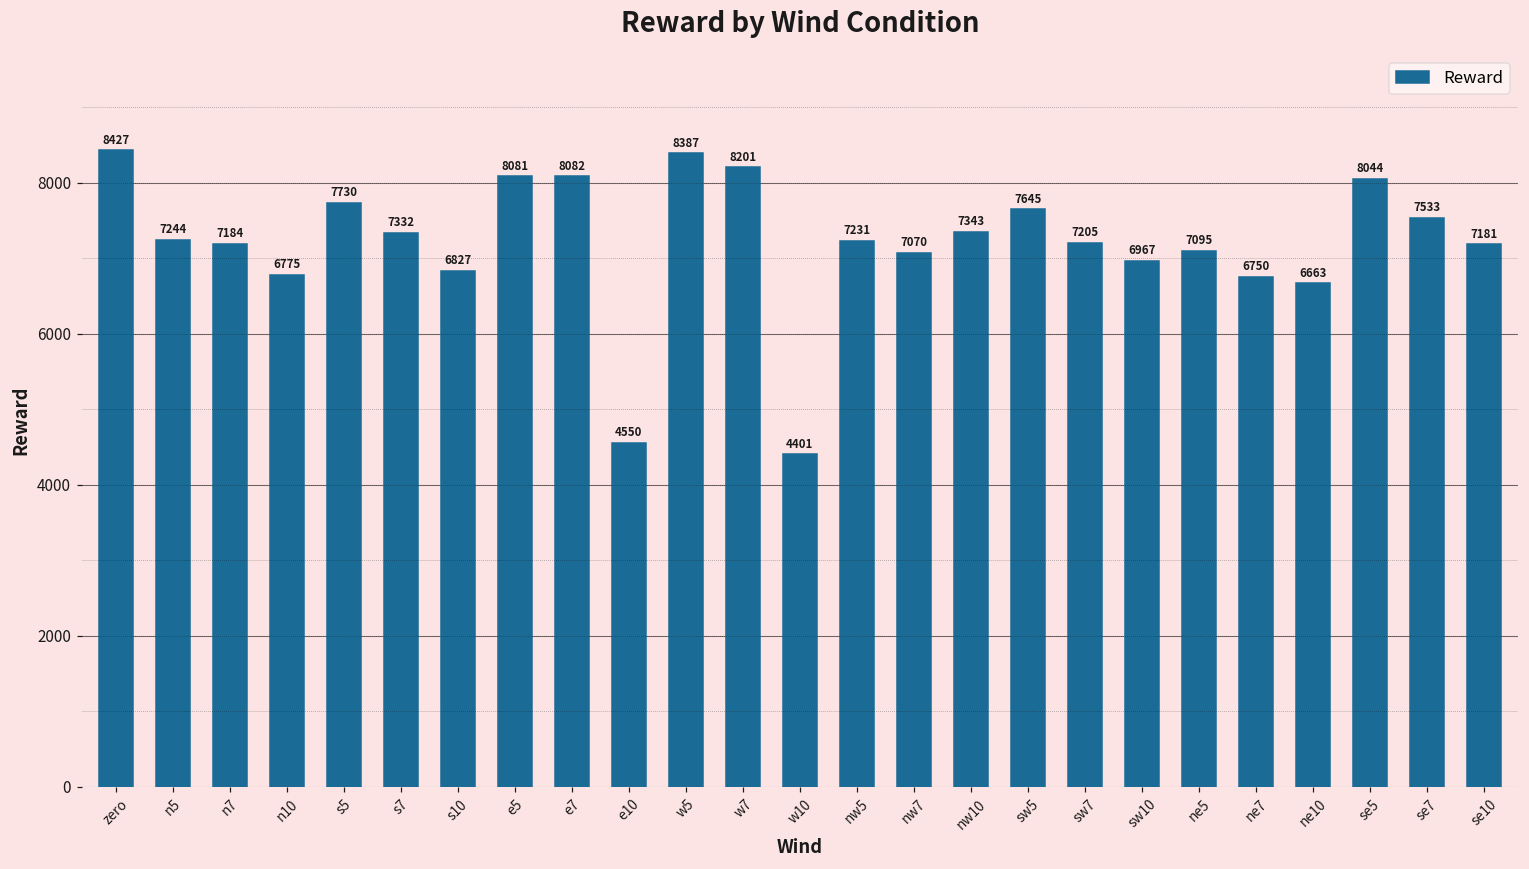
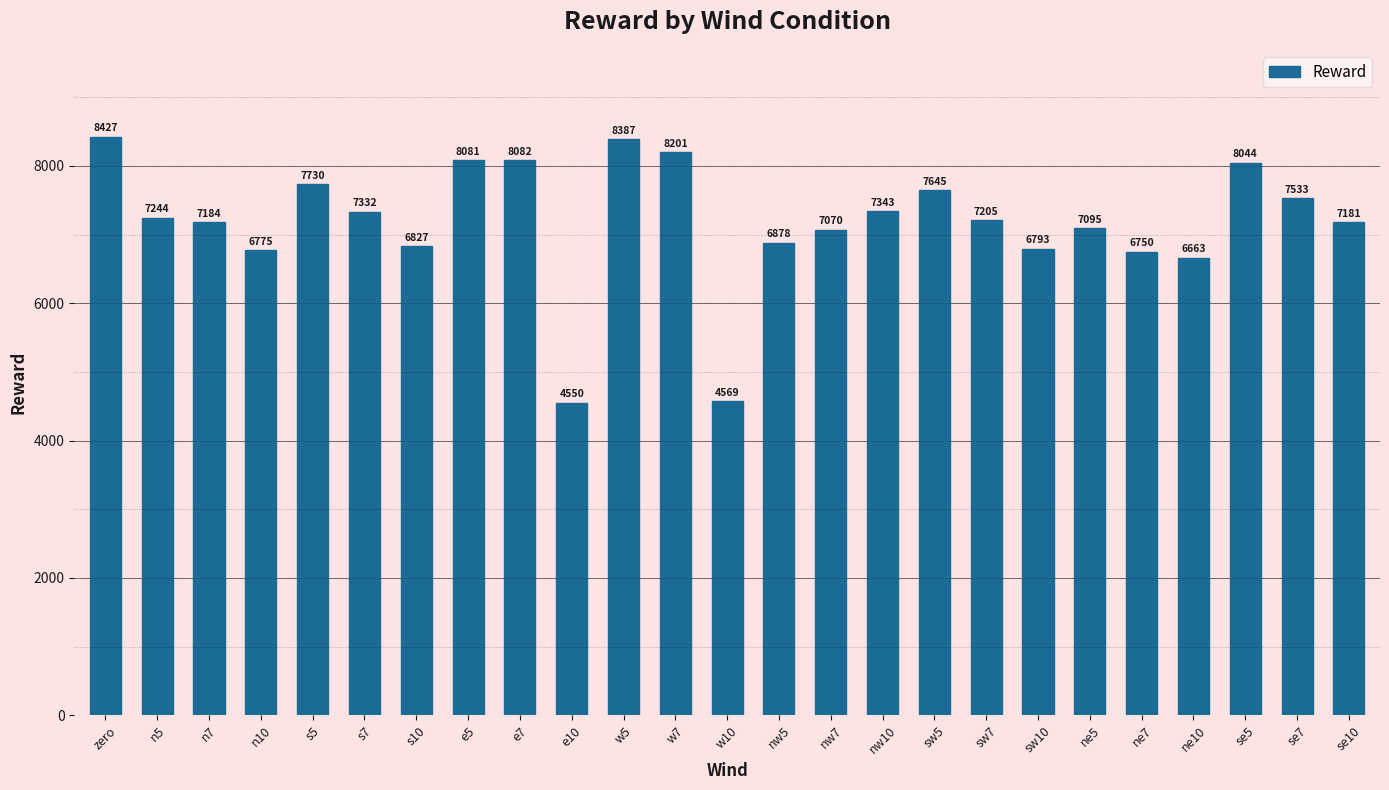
w10: 4401 -> 4569
nw5: 7231 -> 6878
sw10: 6967 -> 6793
